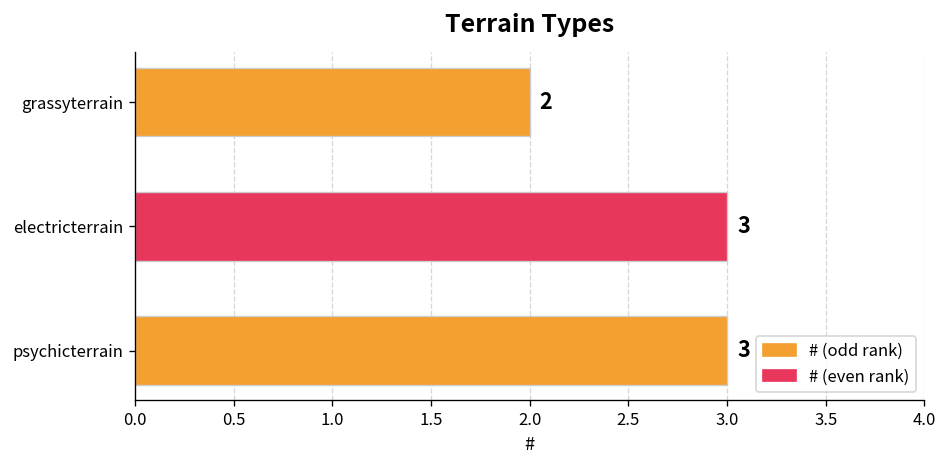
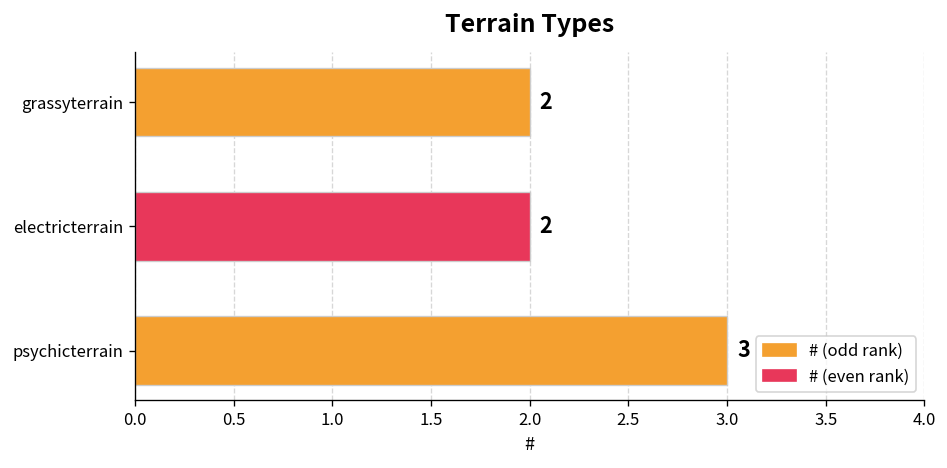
electricterrain: 3 -> 2
